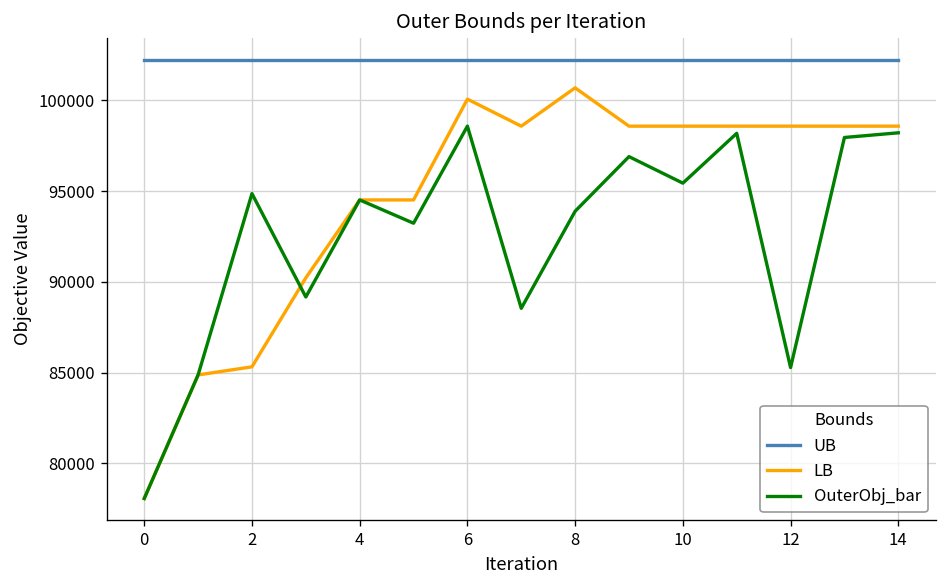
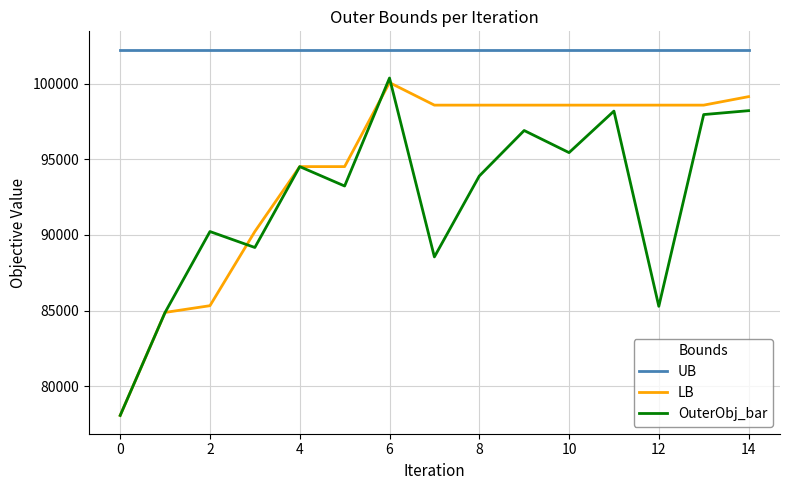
OuterObj_bar, 2: 94900 -> 90200
OuterObj_bar, 6: 98600 -> 100400
LB, 8: 100700 -> 98600
LB, 14: 98600 -> 99100
